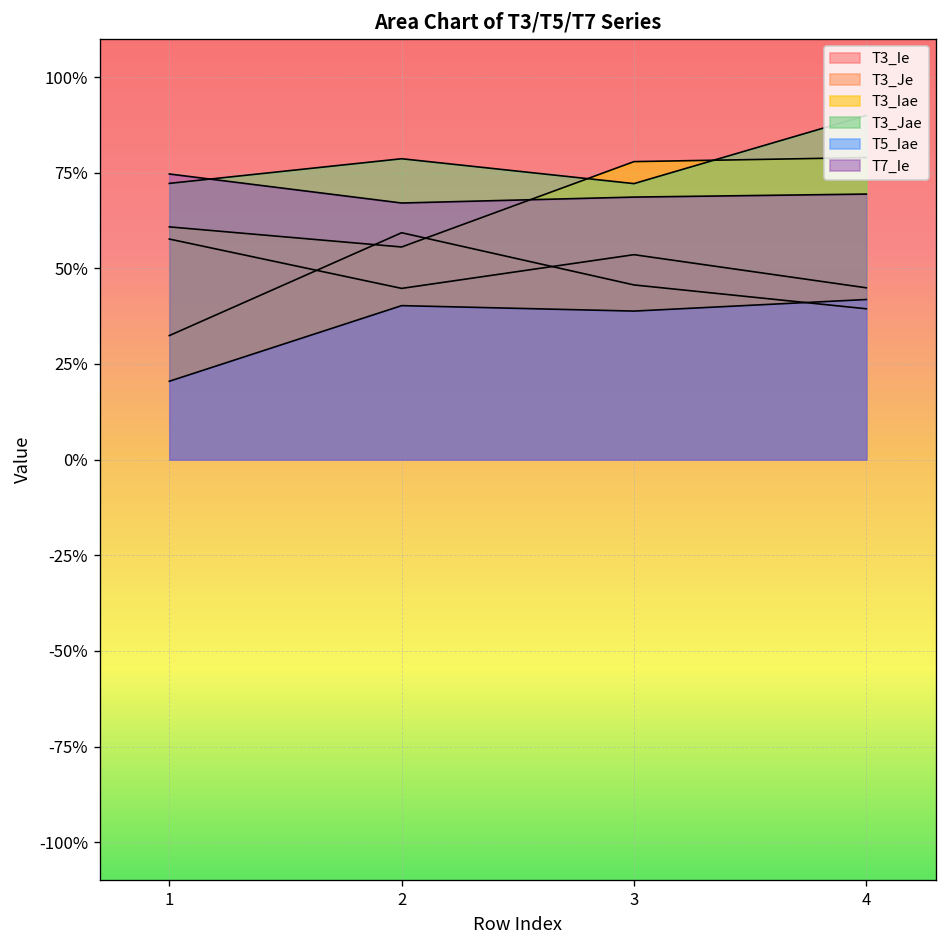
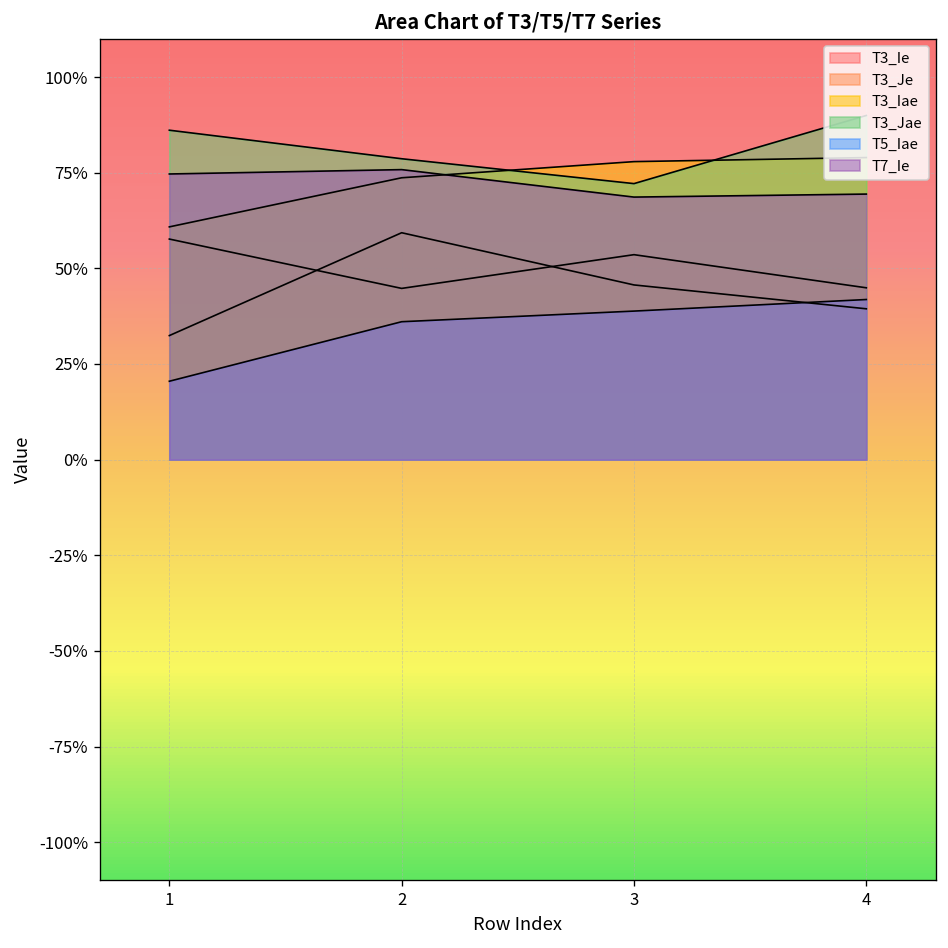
T3_Jae, 1: 72% -> 86%
T3_Iae, 2: 56% -> 74%
T5_Iae, 2: 40% -> 36%
T7_Ie, 2: 67% -> 76%
